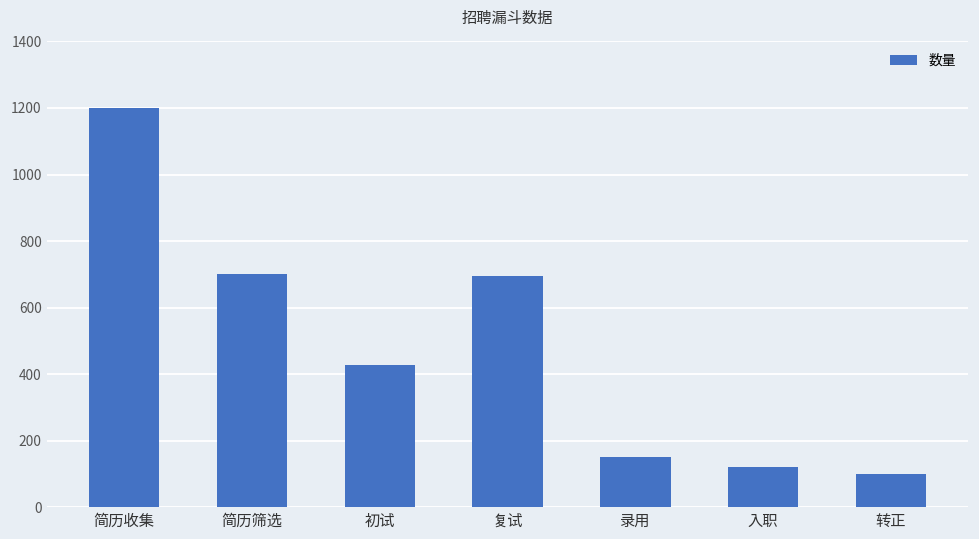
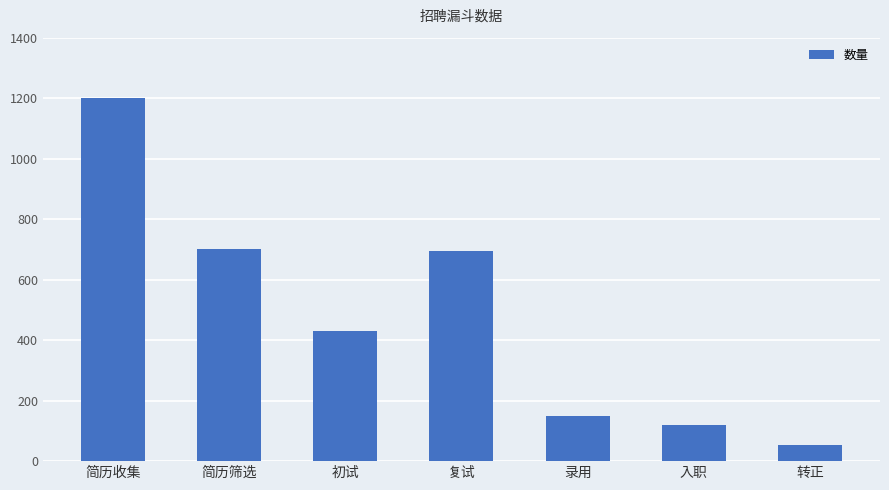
转正: 100 -> 50
